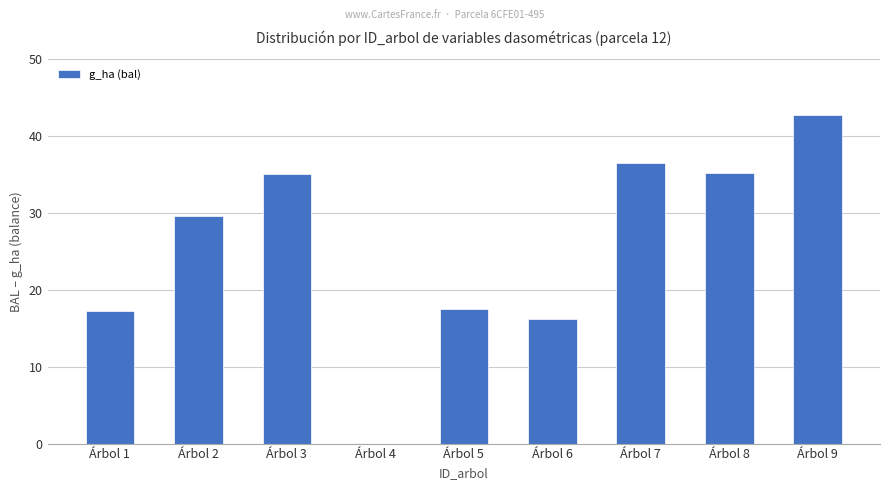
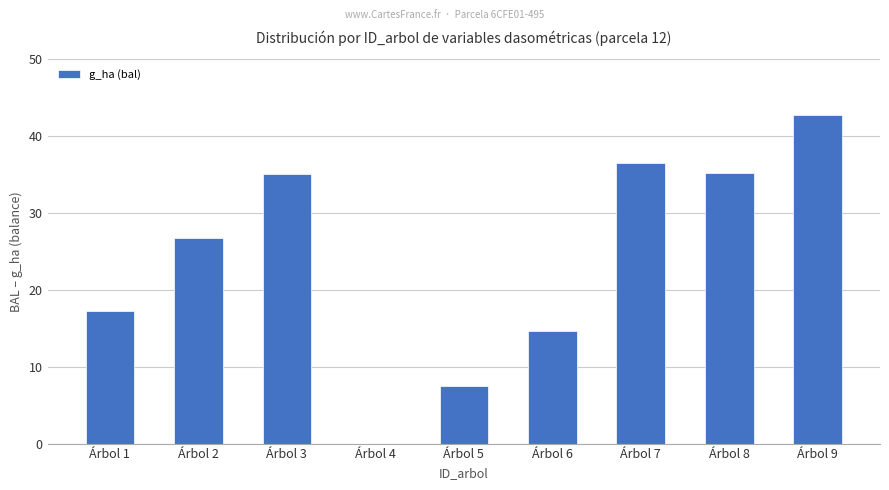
Árbol 2: 30 -> 27
Árbol 5: 18 -> 7
Árbol 6: 16 -> 15
